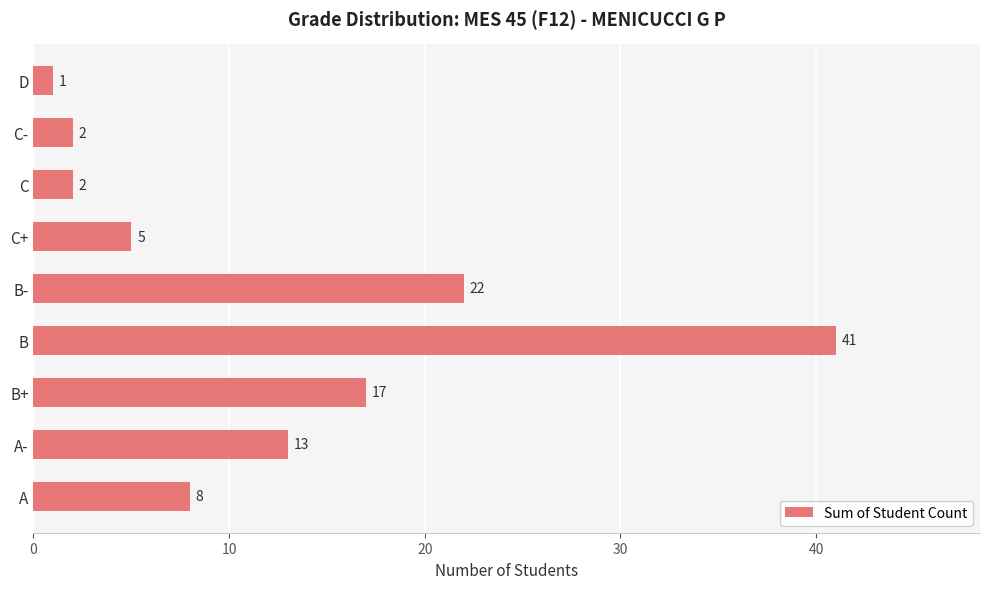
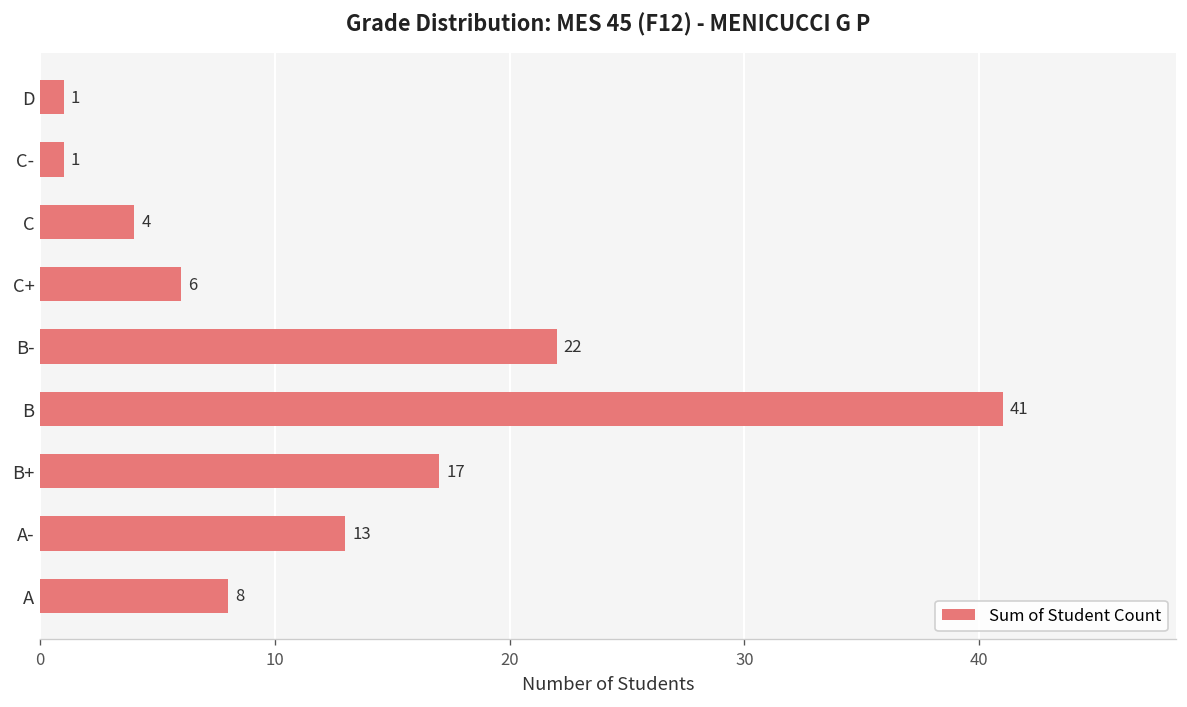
C-: 2 -> 1
C: 2 -> 4
C+: 5 -> 6
